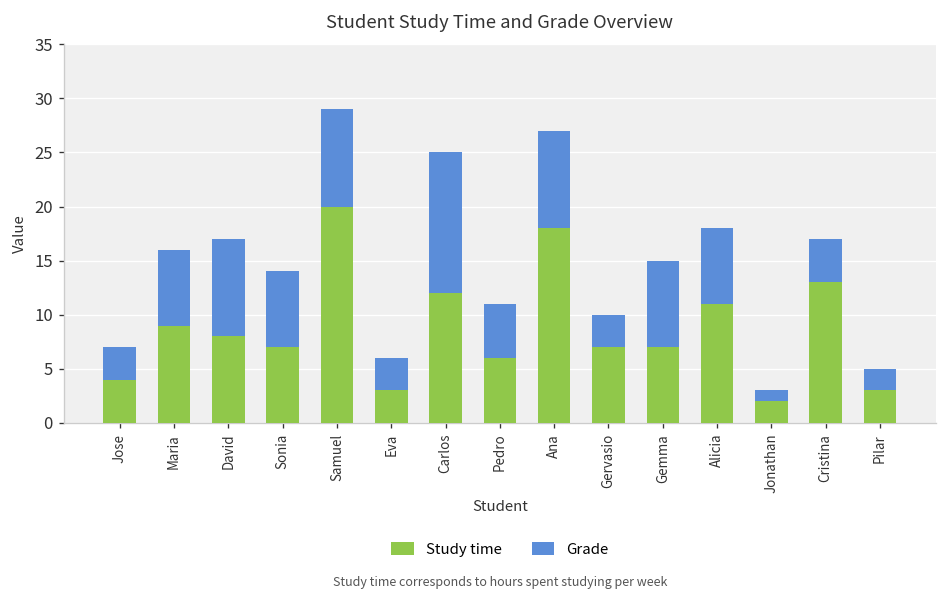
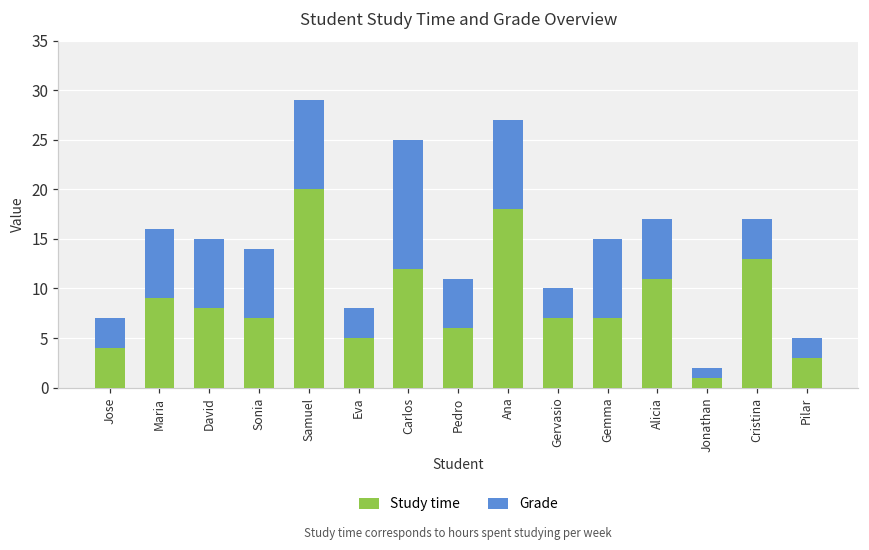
Grade, David: 9 -> 7
Study time, Eva: 3 -> 5
Grade, Alicia: 7 -> 6
Study time, Jonathan: 2 -> 1
